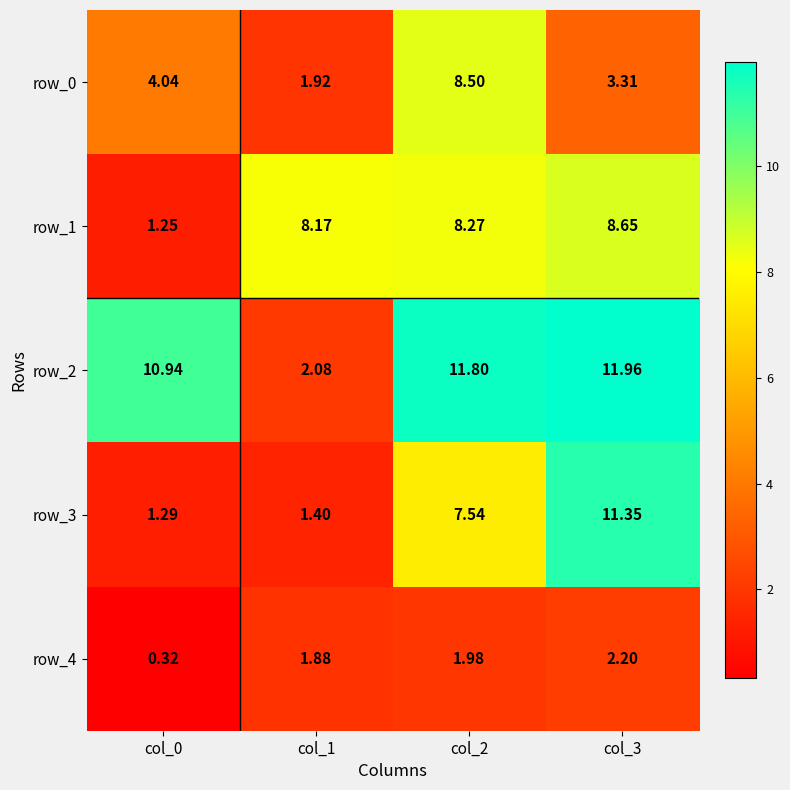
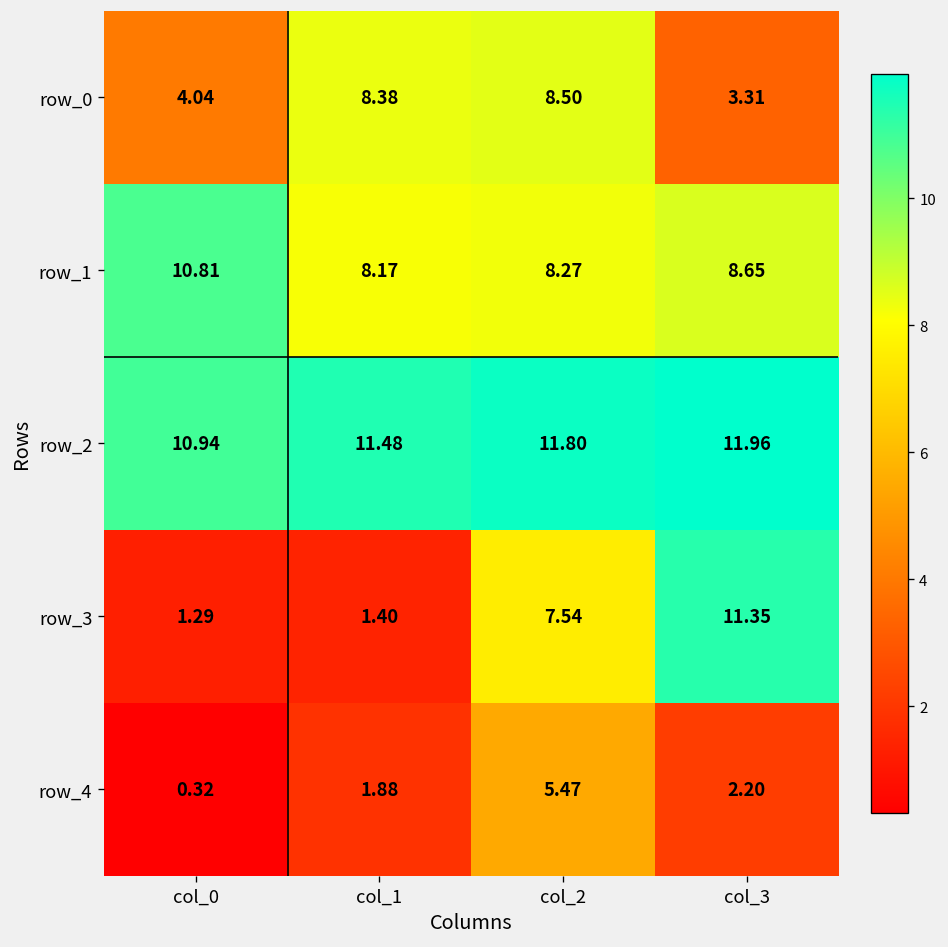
row_0, col_1: 1.92 -> 8.38
row_1, col_0: 1.25 -> 10.81
row_2, col_1: 2.08 -> 11.48
row_4, col_2: 1.98 -> 5.47
